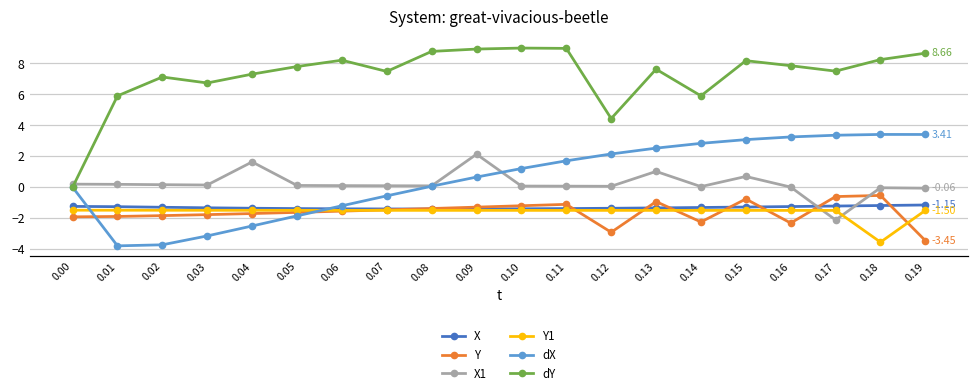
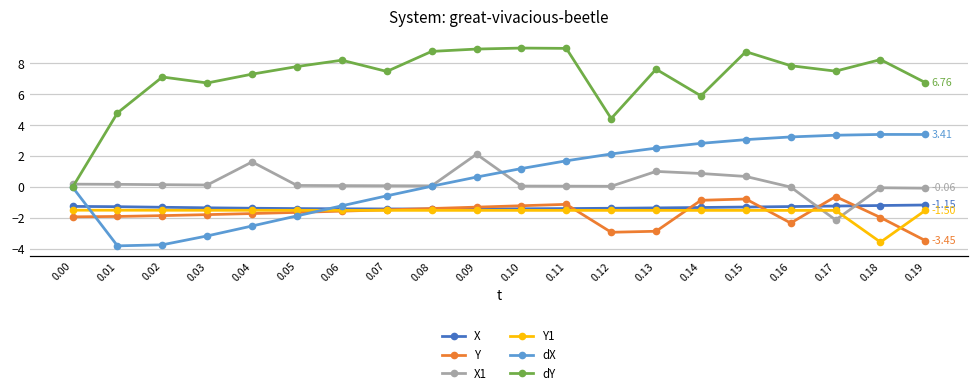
dY, 0.01: 5.9 -> 4.8
Y, 0.13: -0.9 -> -2.8
Y, 0.14: -2.2 -> -0.8
X1, 0.14: 0.0 -> 0.9
dY, 0.15: 8.2 -> 8.8
Y, 0.18: -0.5 -> -2.0
dY, 0.19: 8.66 -> 6.76
